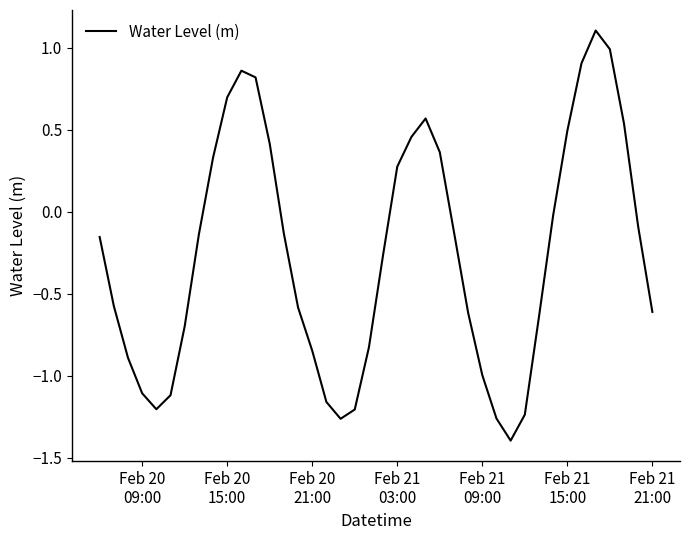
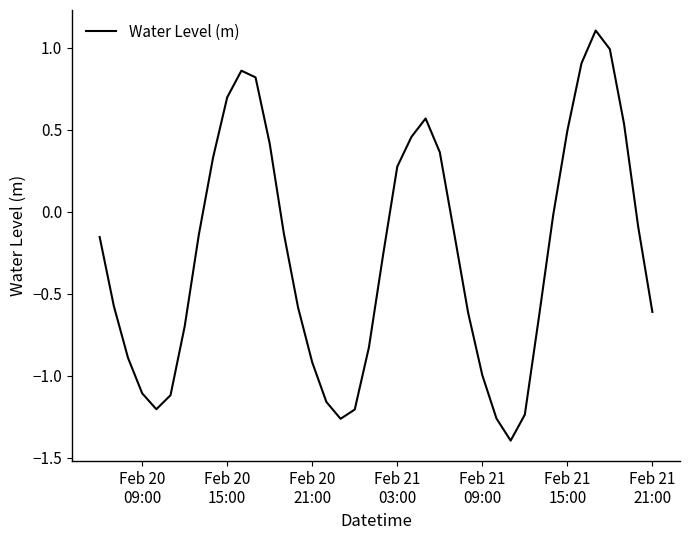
Feb 20 21:00: -0.85 -> -0.92
